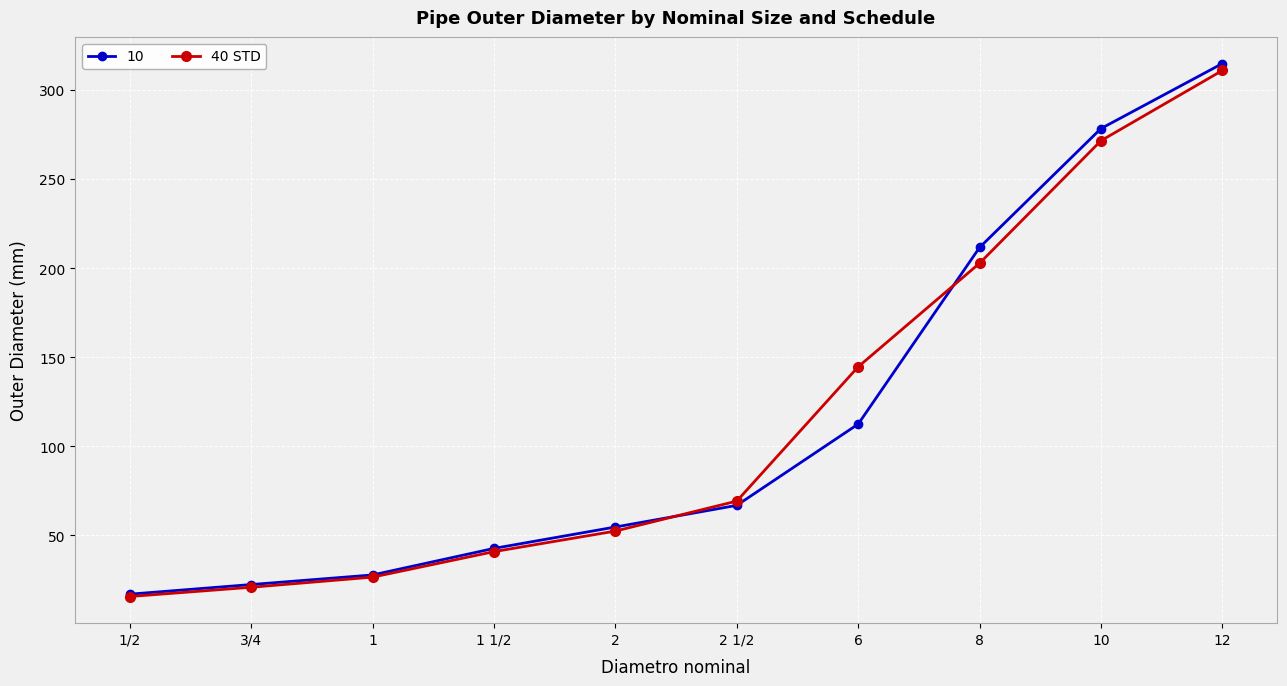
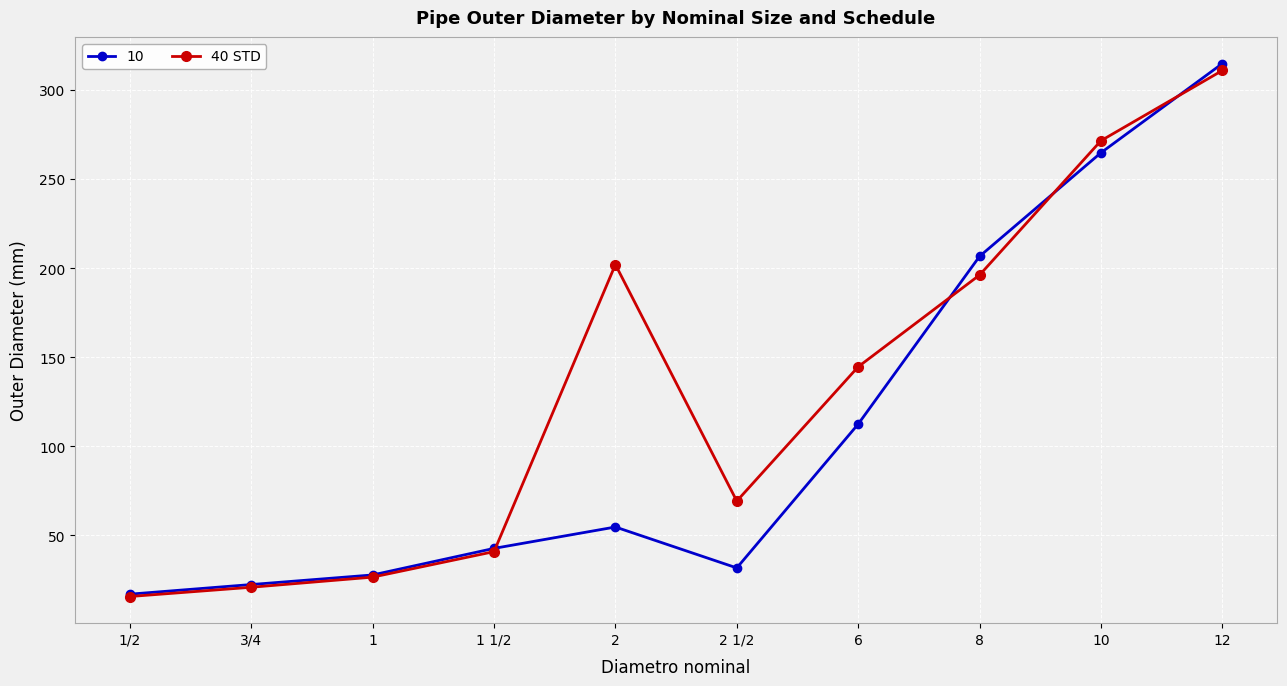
40 STD, 2: 52 -> 202
10, 2 1/2: 67 -> 32
10, 8: 212 -> 207
40 STD, 8: 203 -> 196
10, 10: 278 -> 265
